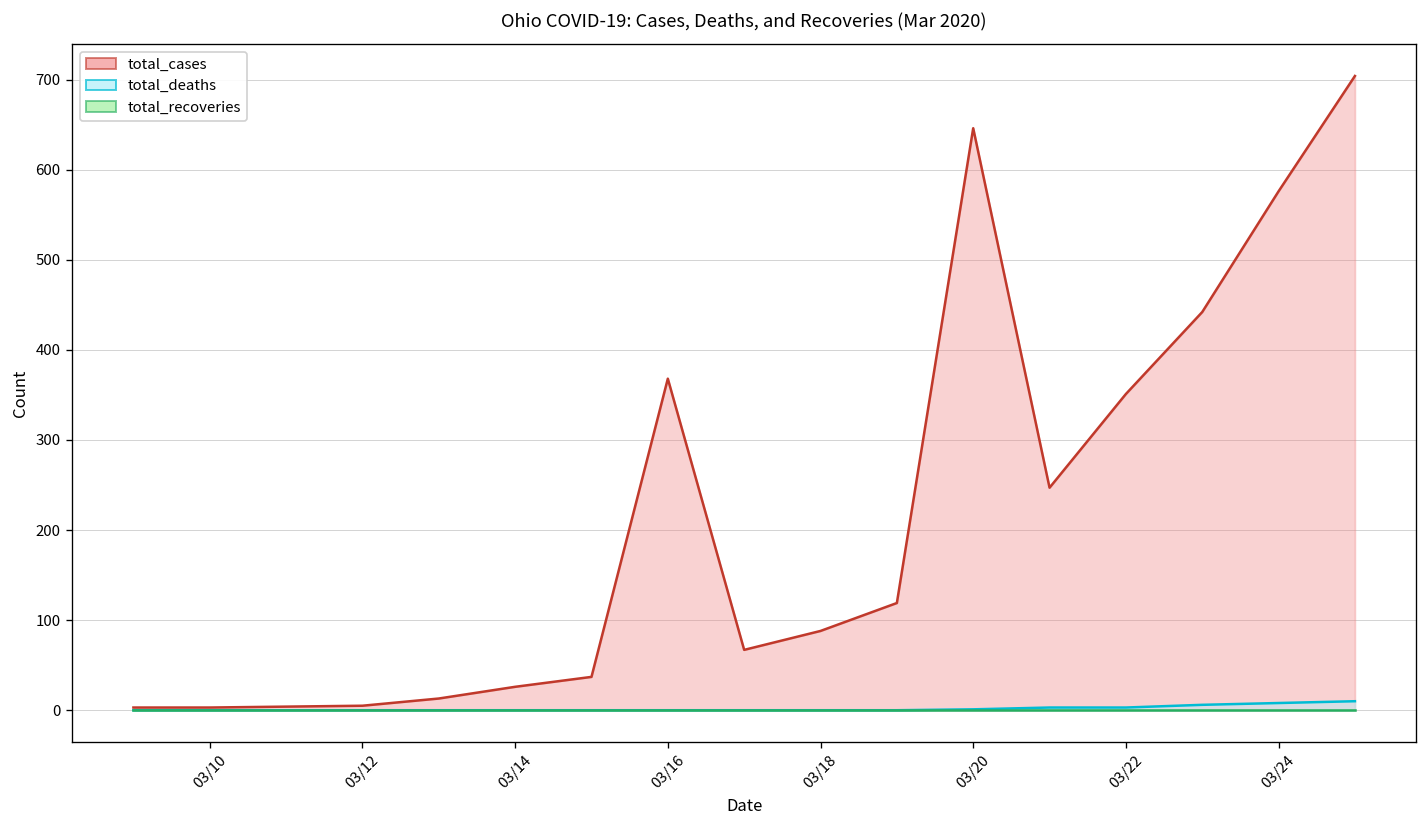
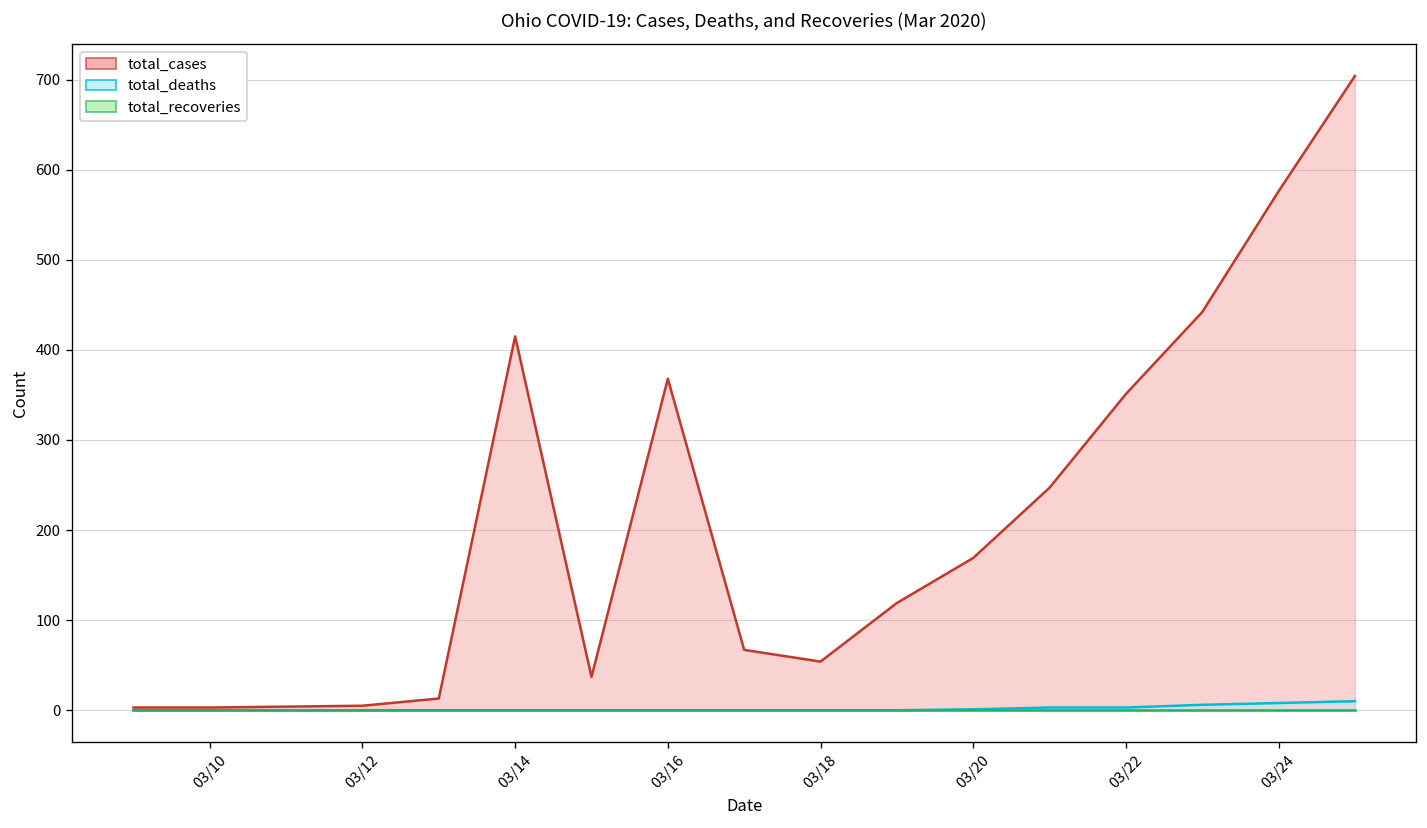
total_cases, 03/14: 30 -> 420
total_cases, 03/18: 90 -> 50
total_cases, 03/20: 650 -> 170
